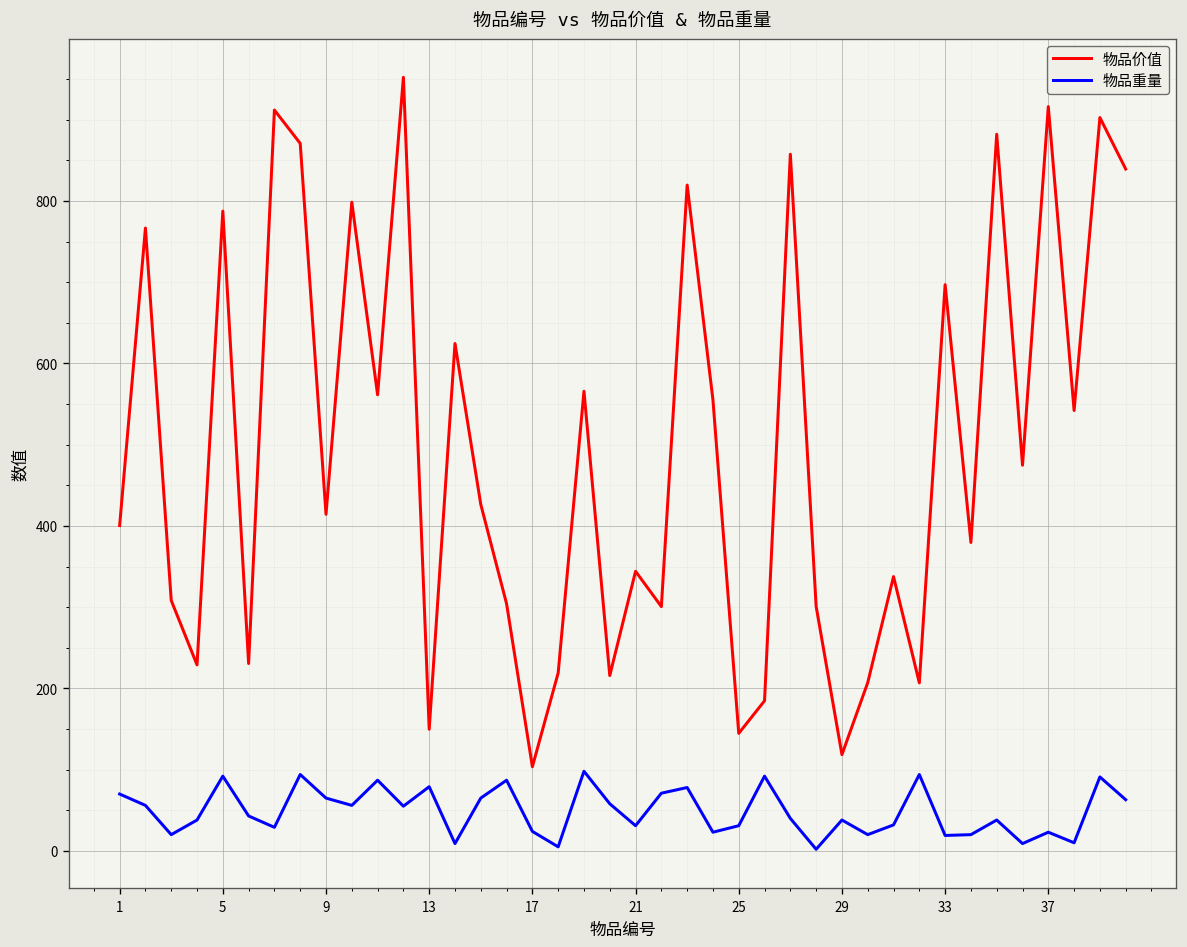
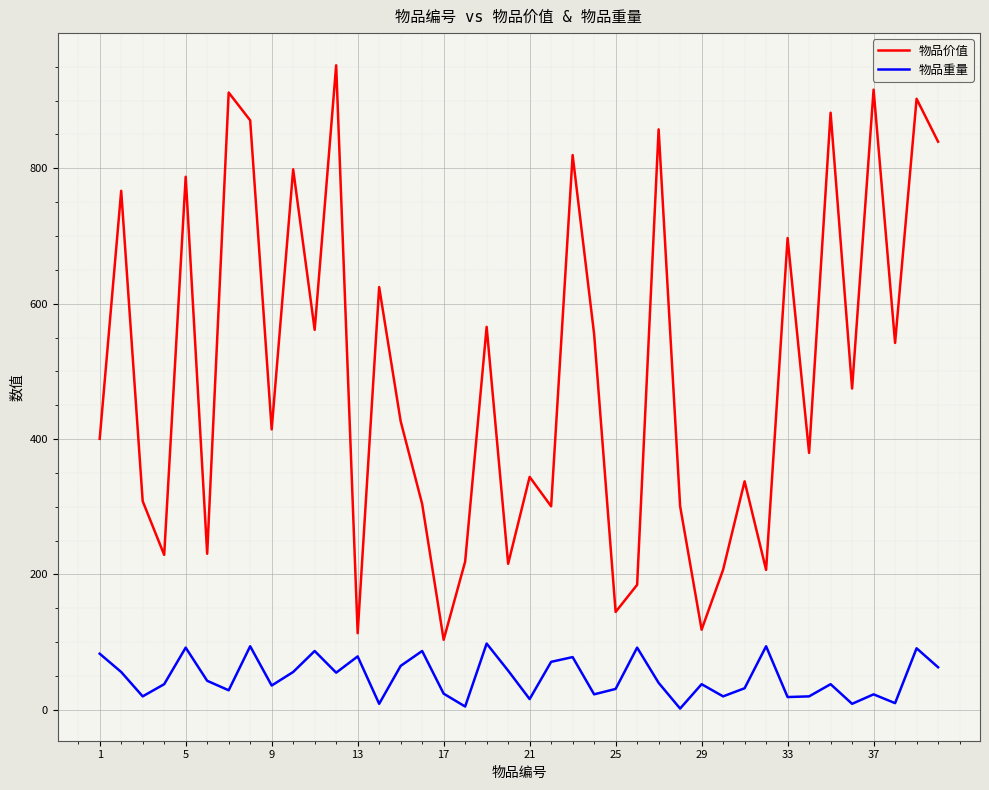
物品重量, 1: 70 -> 80
物品重量, 9: 70 -> 40
物品价值, 13: 150 -> 110
物品重量, 21: 30 -> 20
